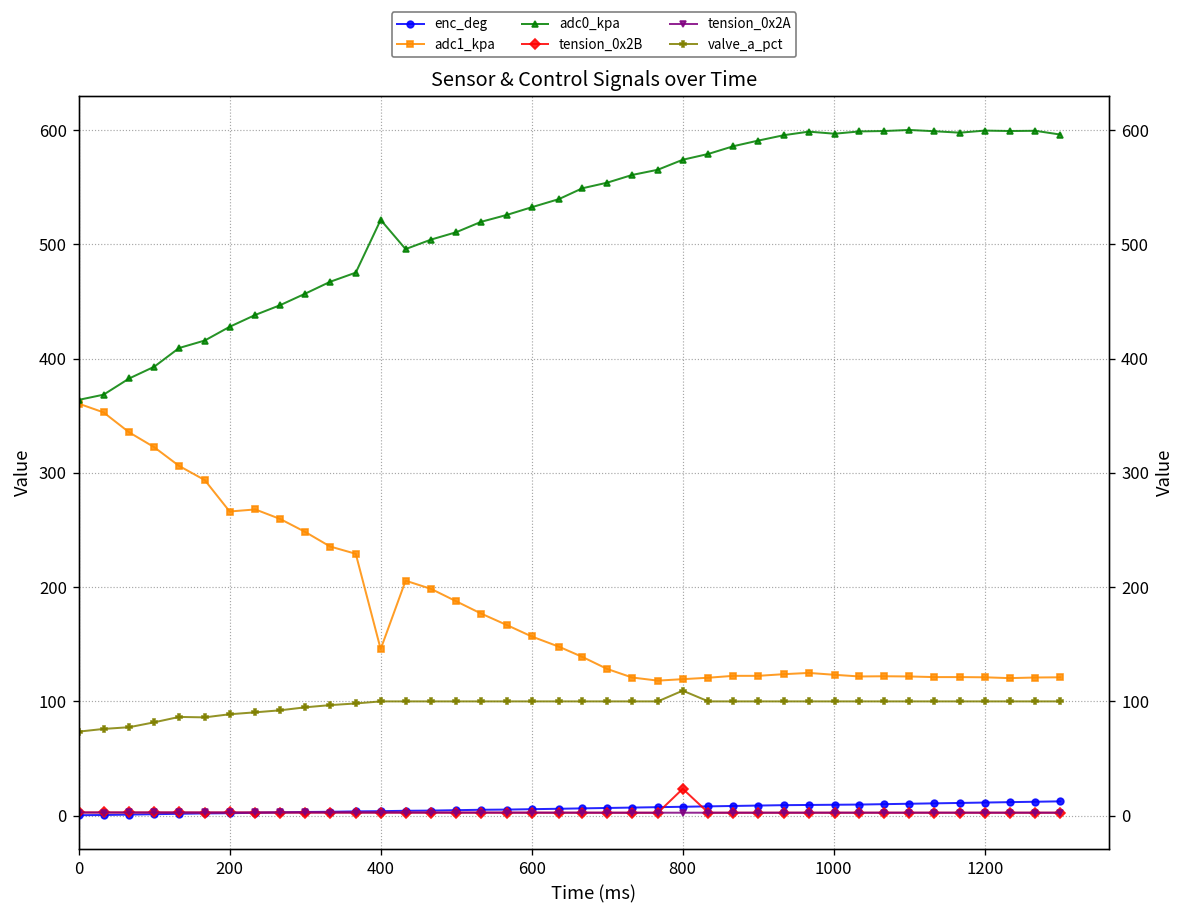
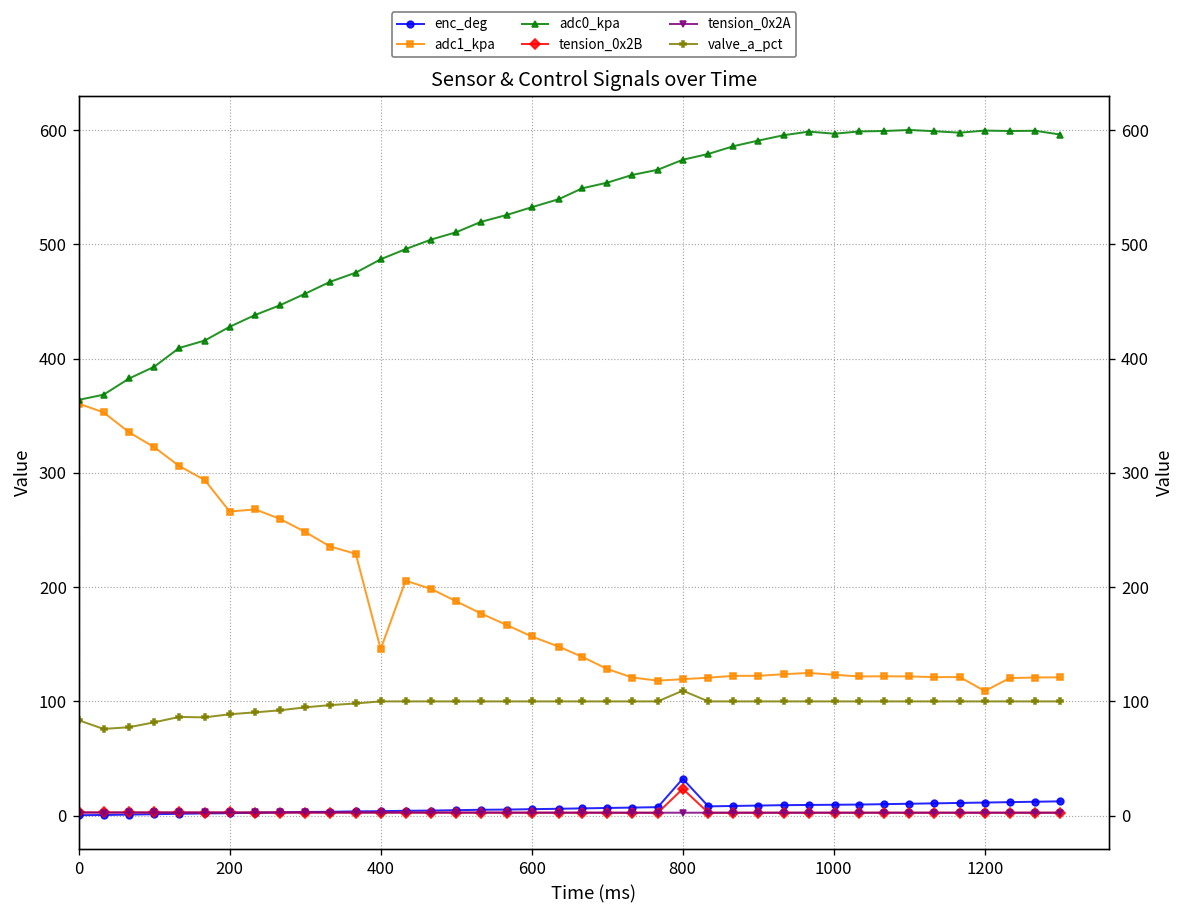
valve_a_pct, 0: 70 -> 80
adc0_kpa, 400: 520 -> 490
enc_deg, 800: 10 -> 30
adc1_kpa, 1200: 120 -> 110
